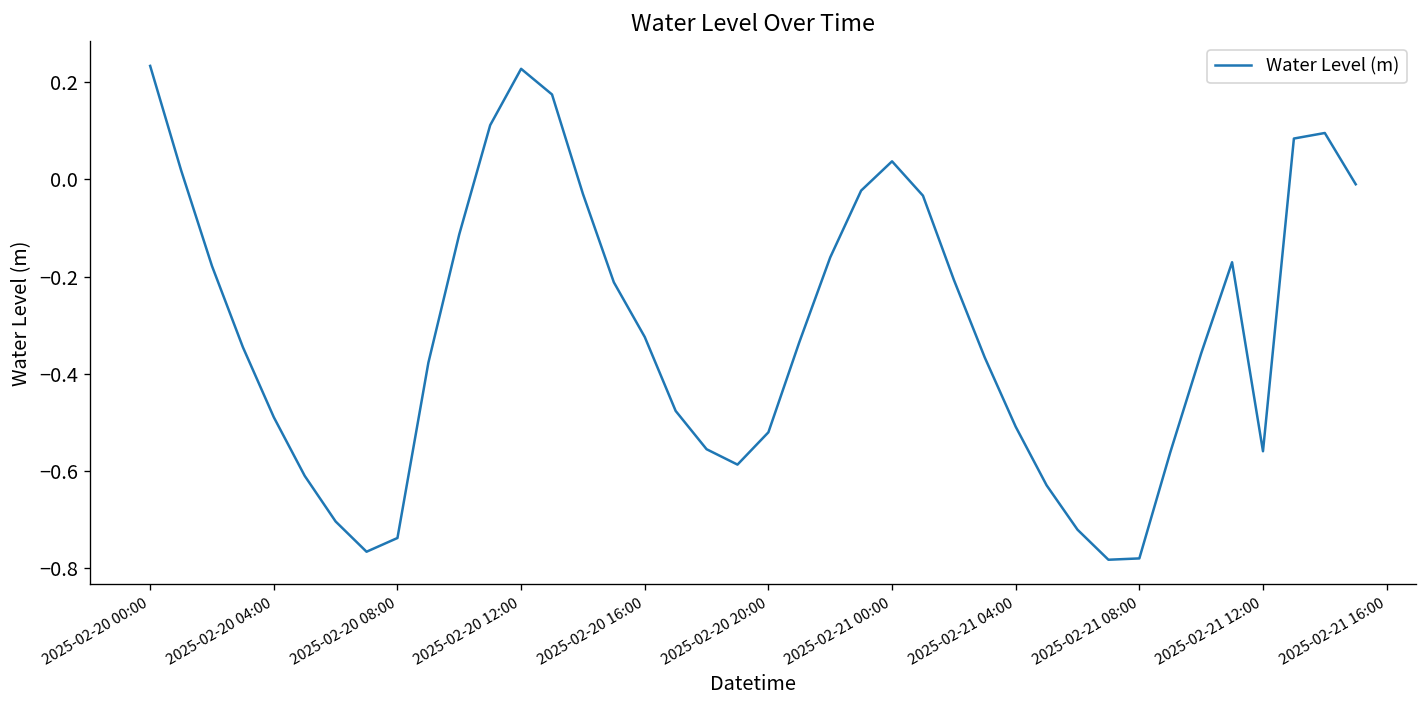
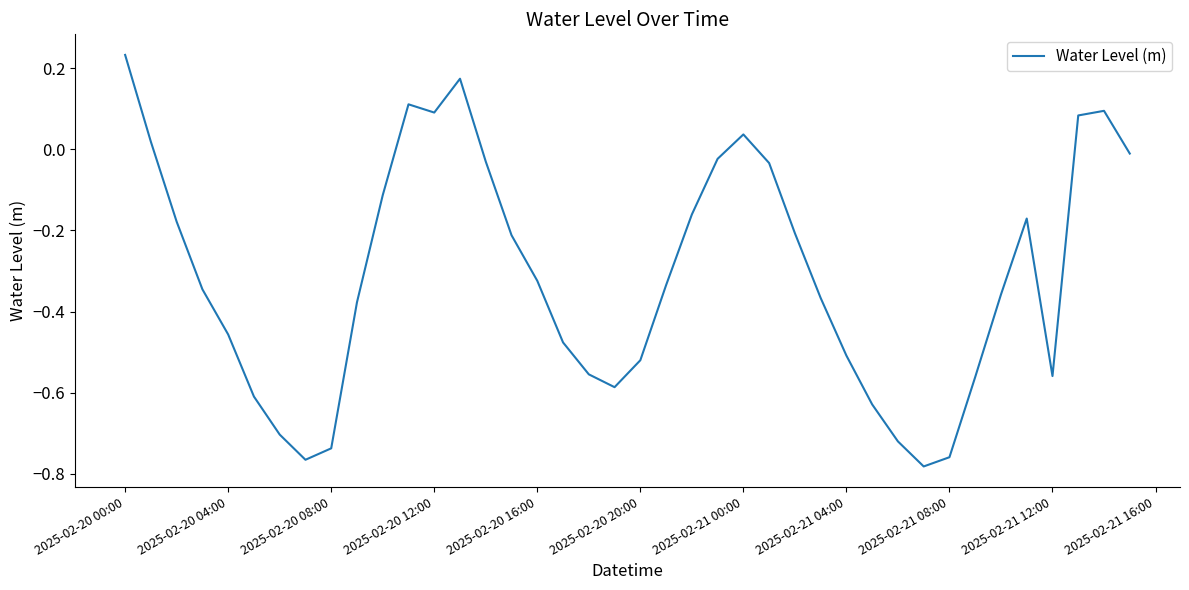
2025-02-20 04:00: -0.49 -> -0.46
2025-02-20 12:00: 0.23 -> 0.09
2025-02-21 08:00: -0.78 -> -0.76
